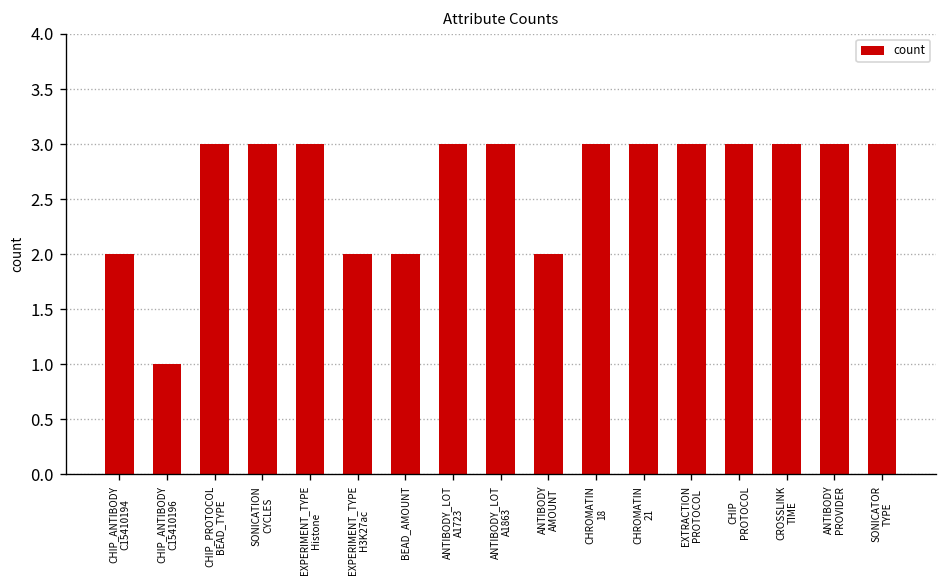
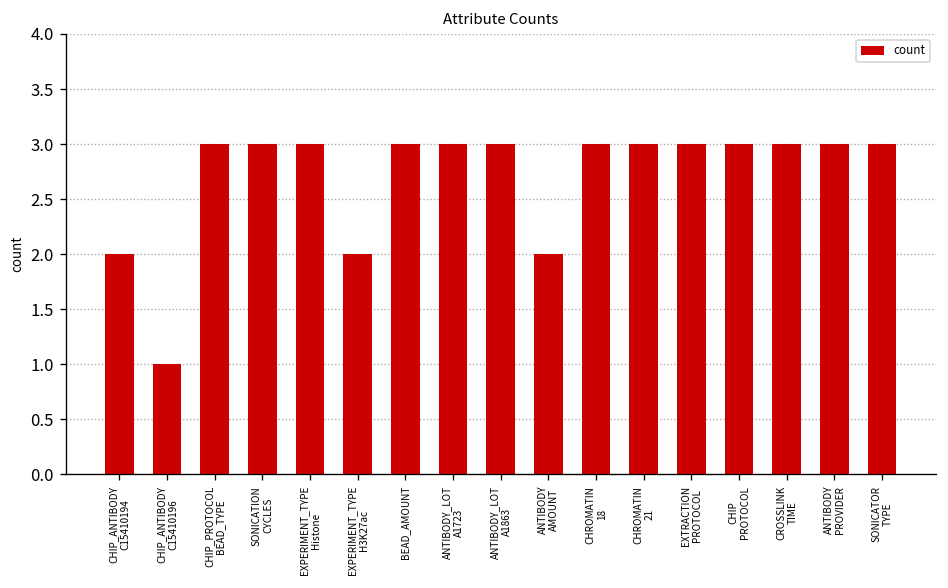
BEAD_AMOUNT: 2 -> 3
